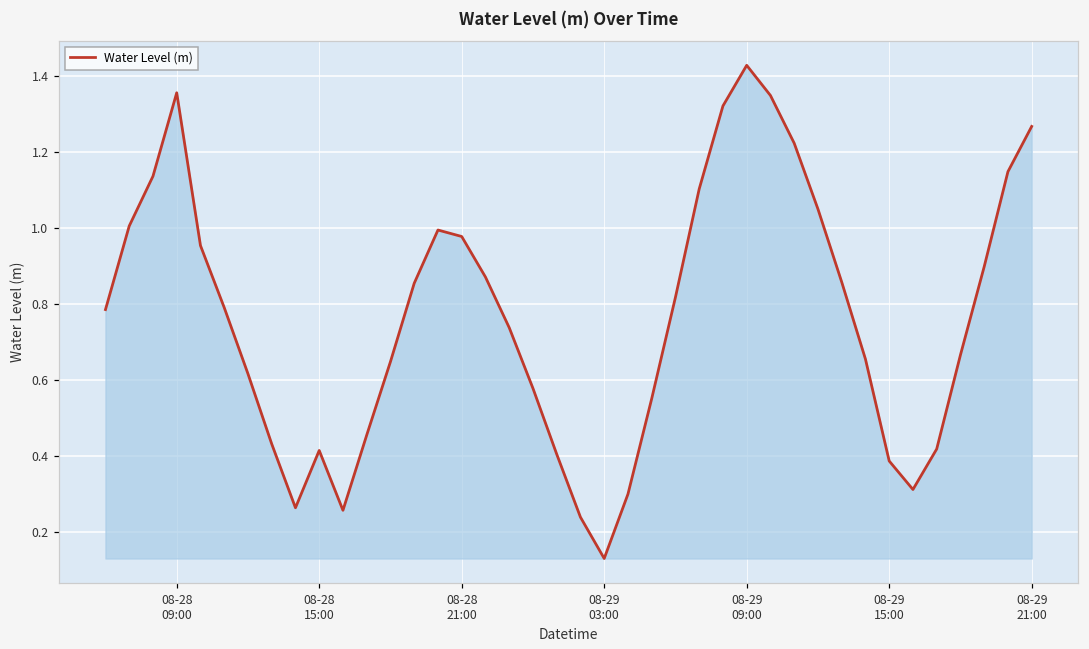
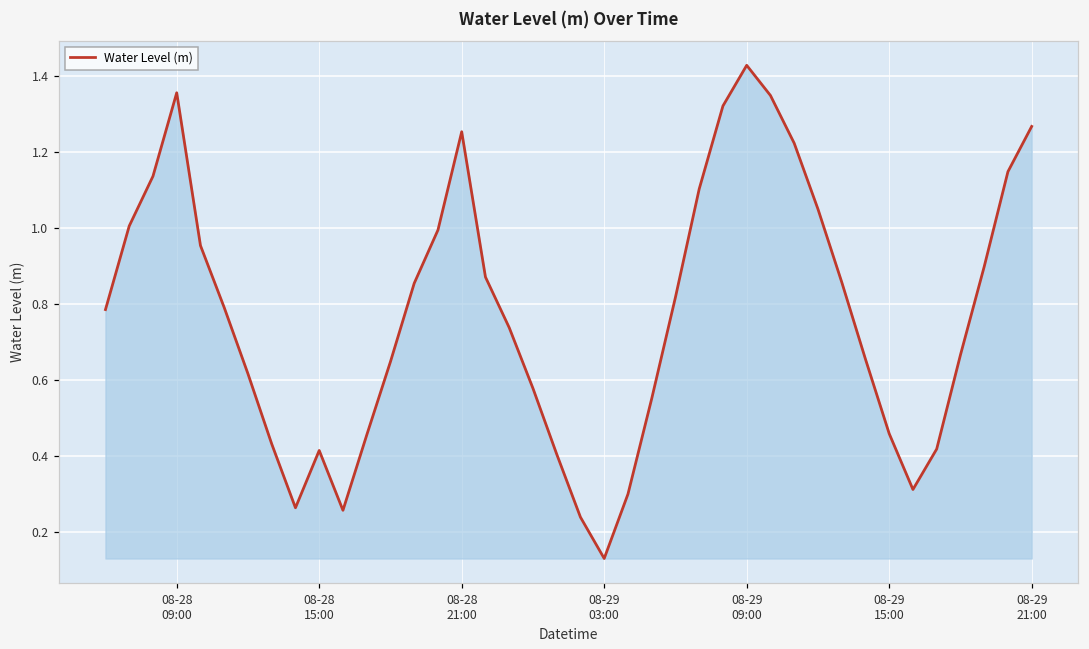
08-28 21:00: 0.98 -> 1.25
08-29 15:00: 0.39 -> 0.46
